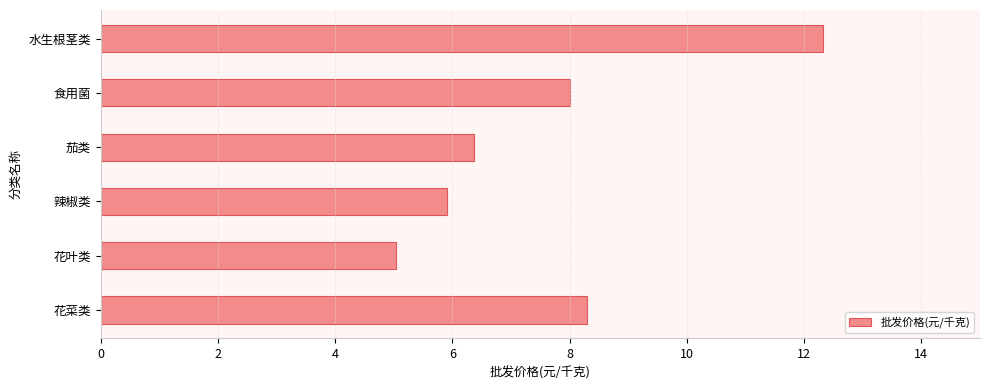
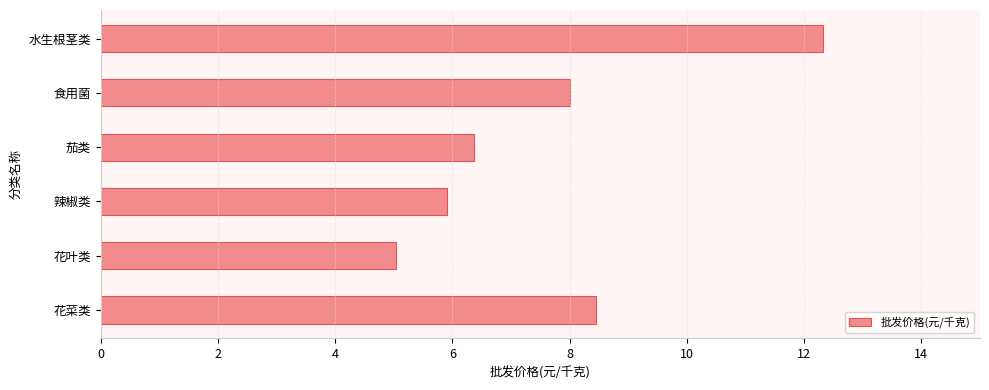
花菜类: 8.3 -> 8.4
